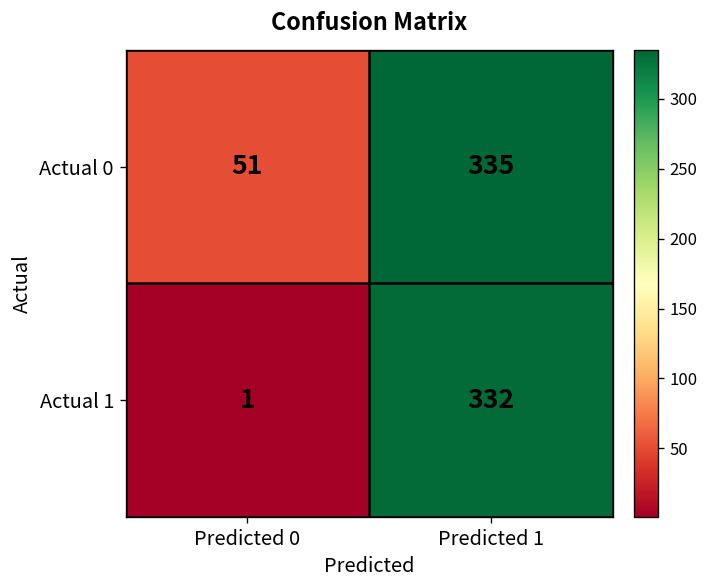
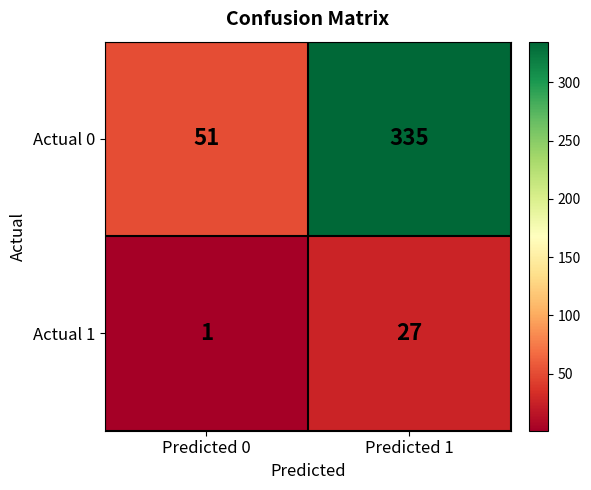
Actual 1, Predicted 1: 332 -> 27
